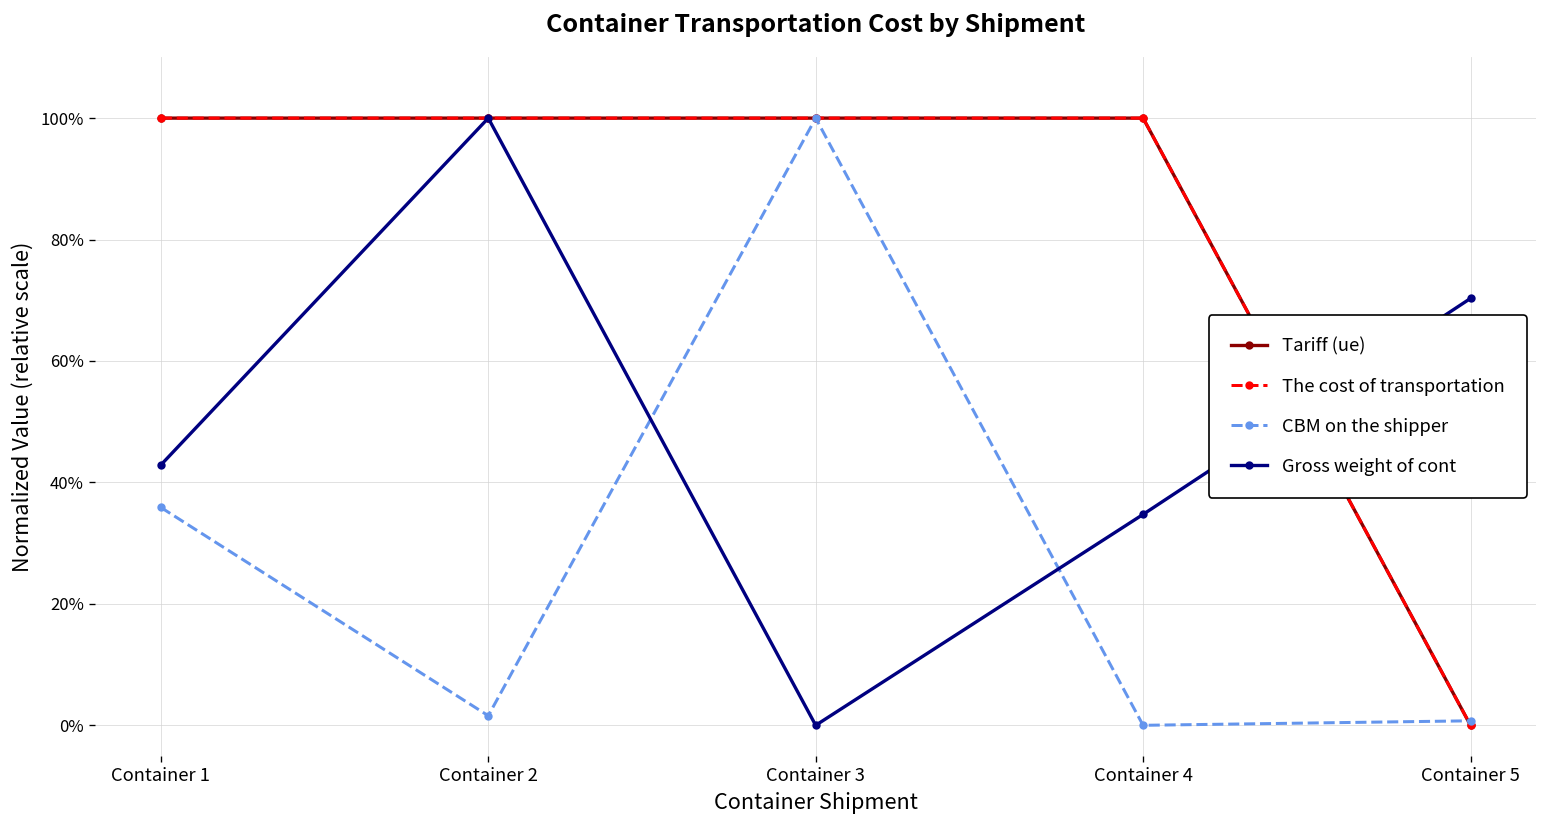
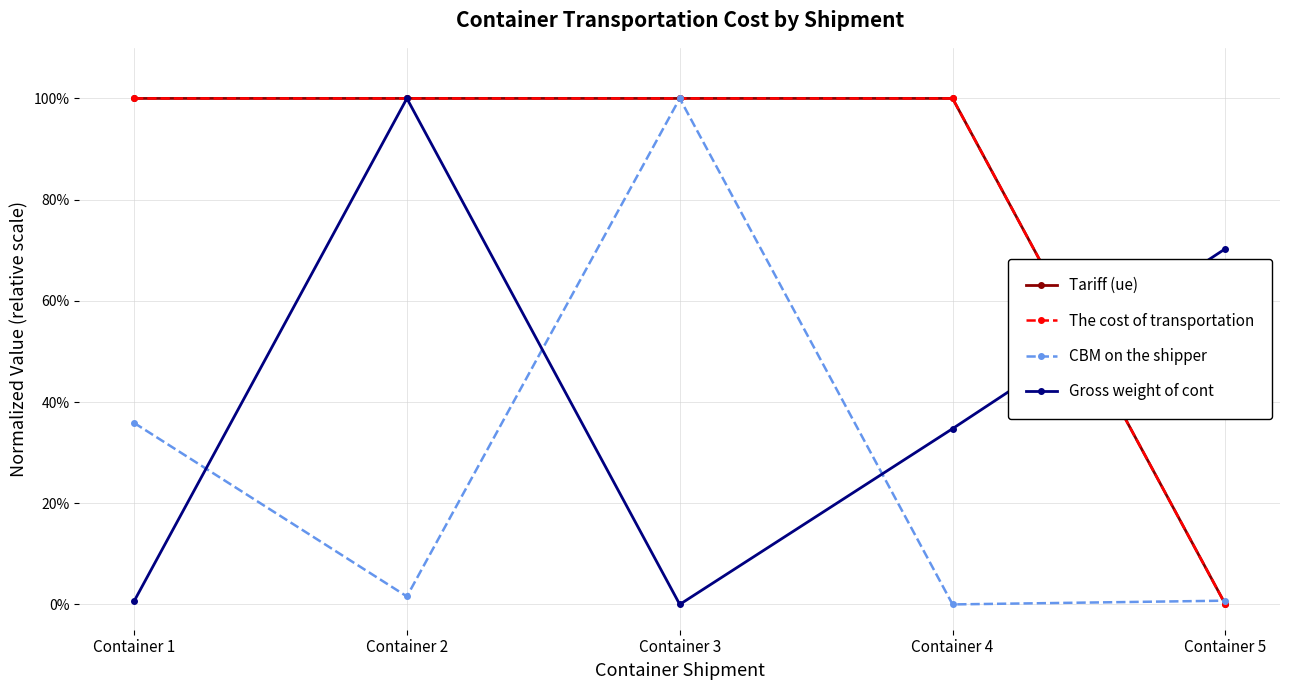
Gross weight of cont, Container 1: 43% -> 1%
